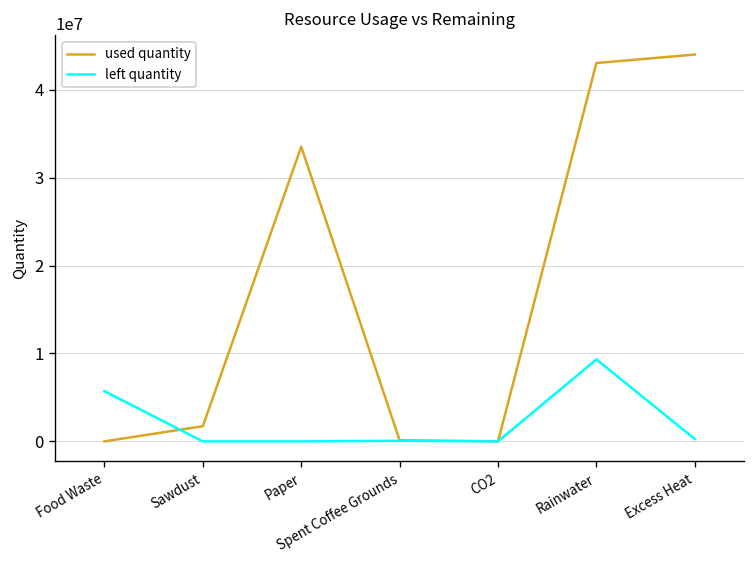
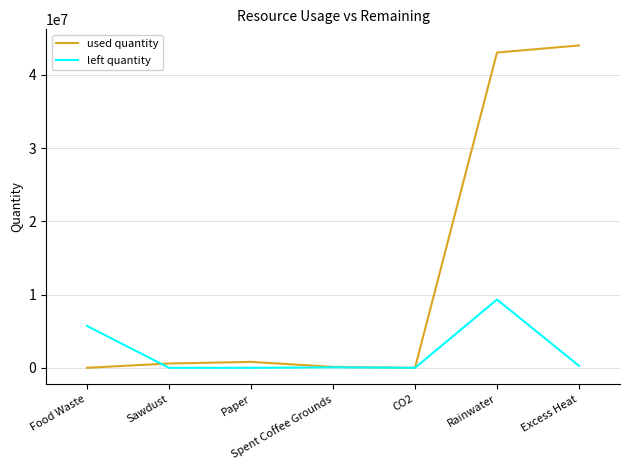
used quantity, Sawdust: 2000000 -> 1000000
used quantity, Paper: 34000000 -> 1000000
